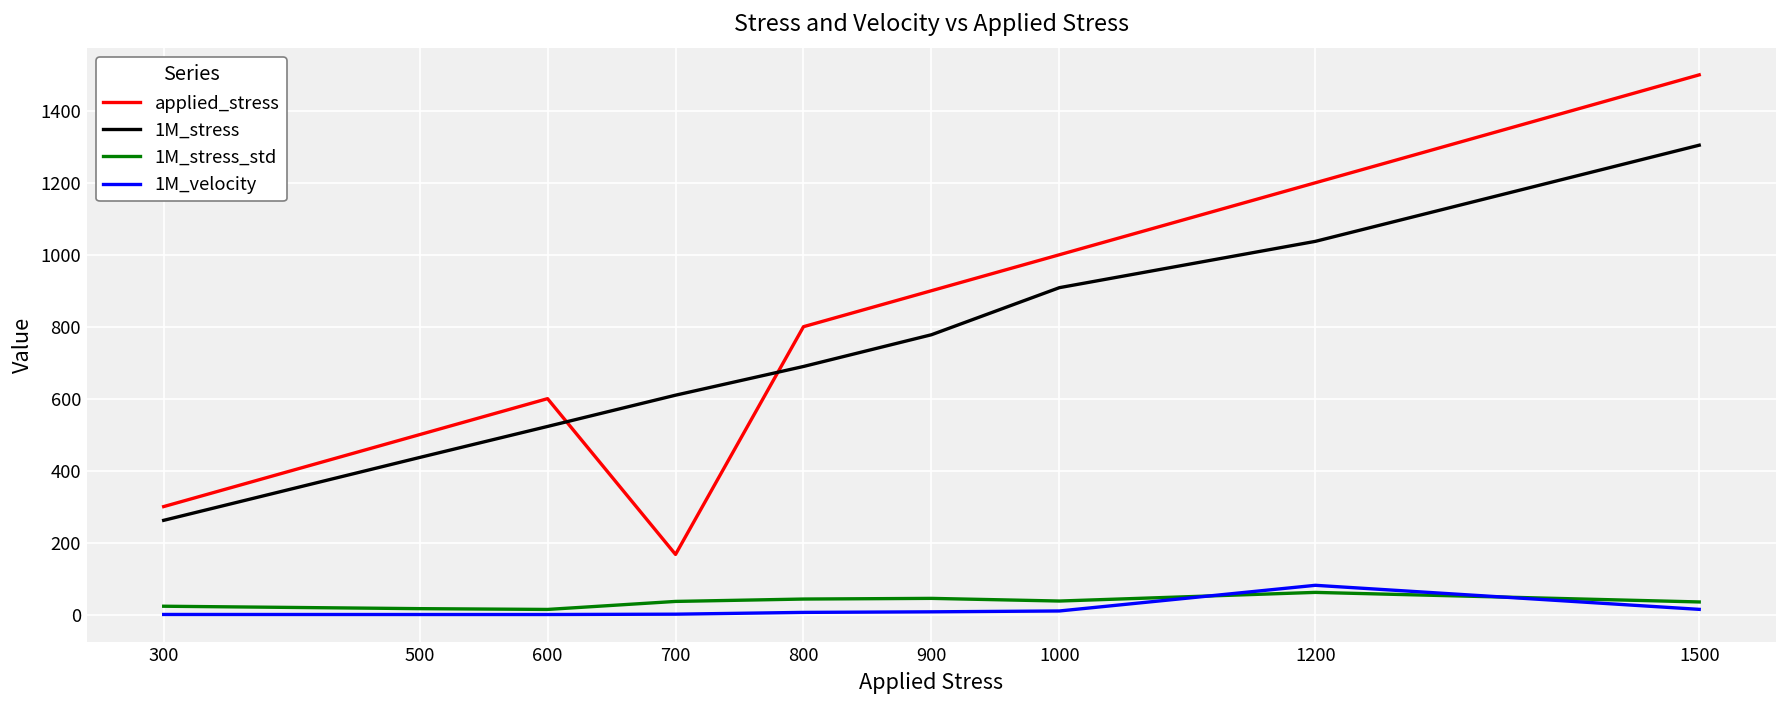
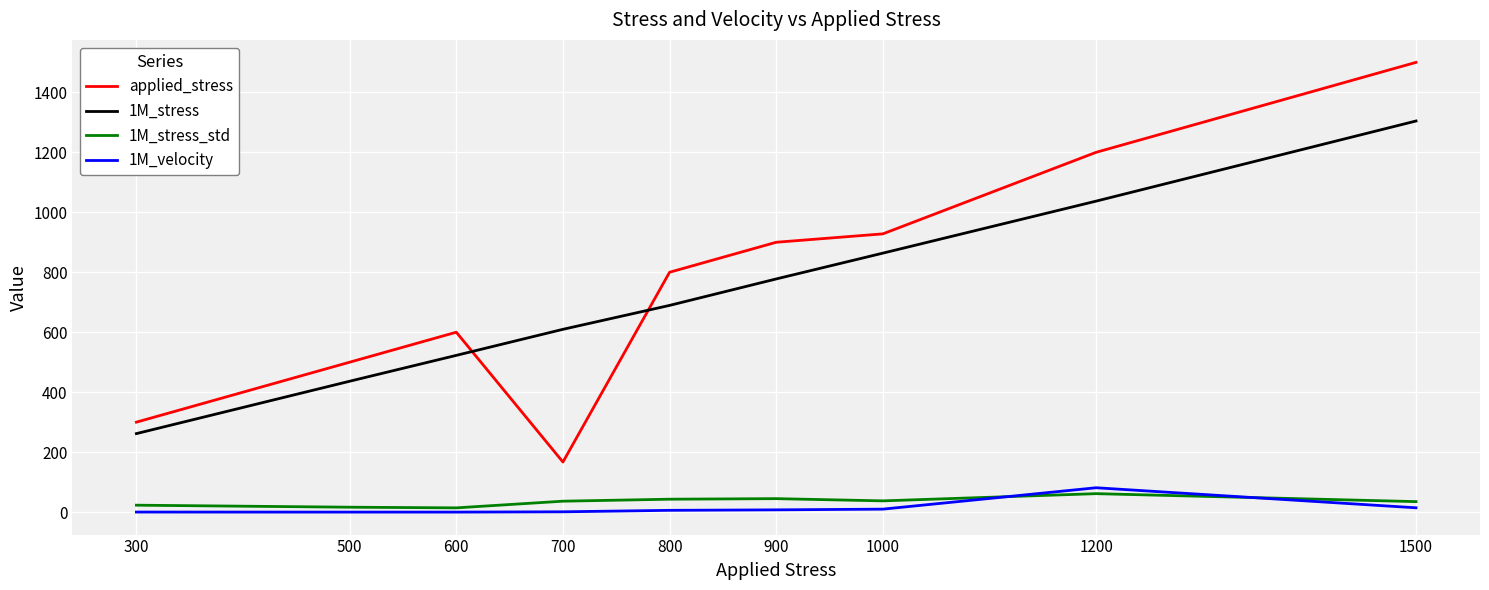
applied_stress, 1000: 1000 -> 930
1M_stress, 1000: 910 -> 860
